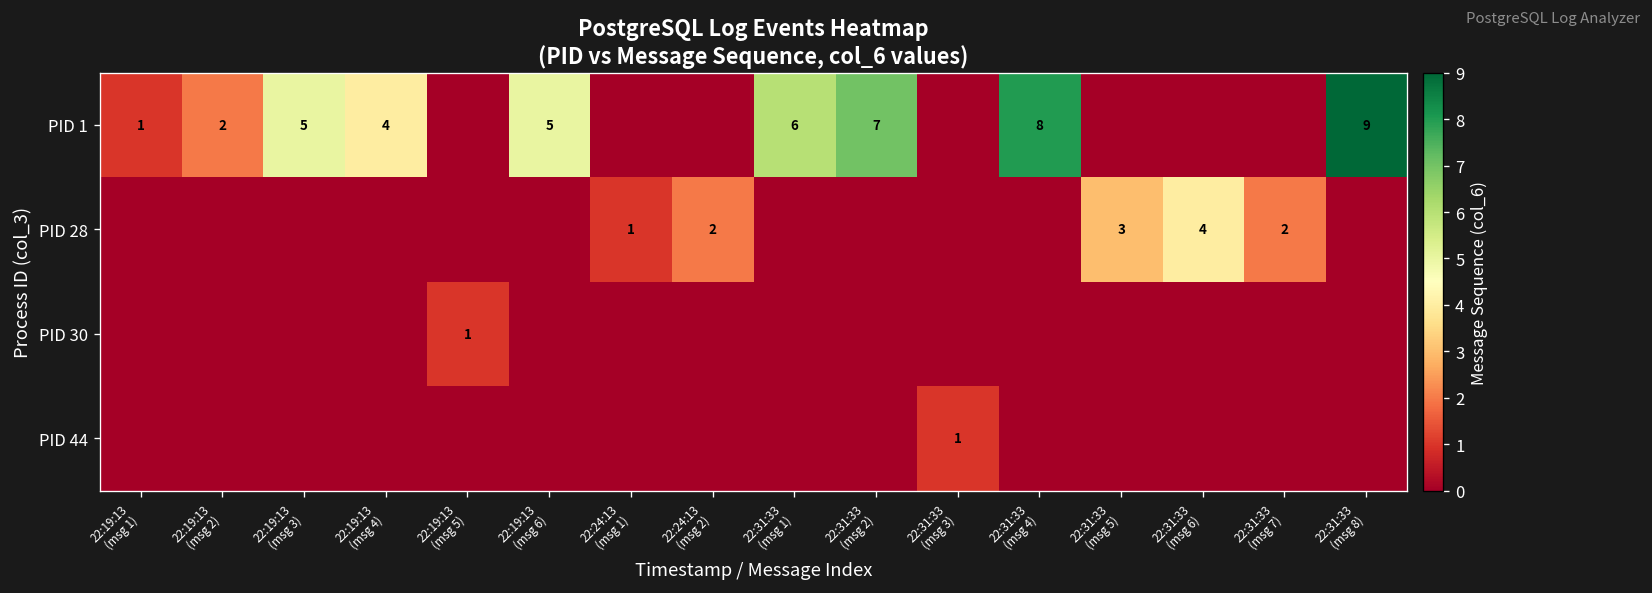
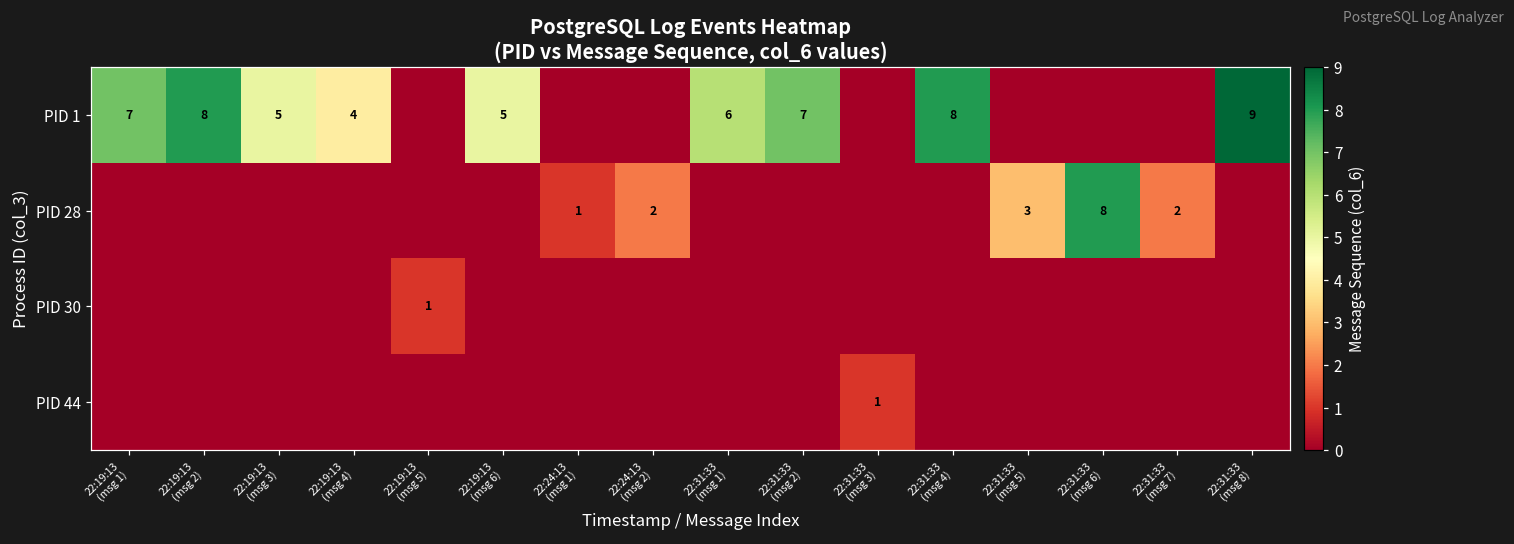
PID 1, 22:19:13 (msg 1): 1 -> 7
PID 1, 22:19:13 (msg 2): 2 -> 8
PID 28, 22:31:33 (msg 6): 4 -> 8
